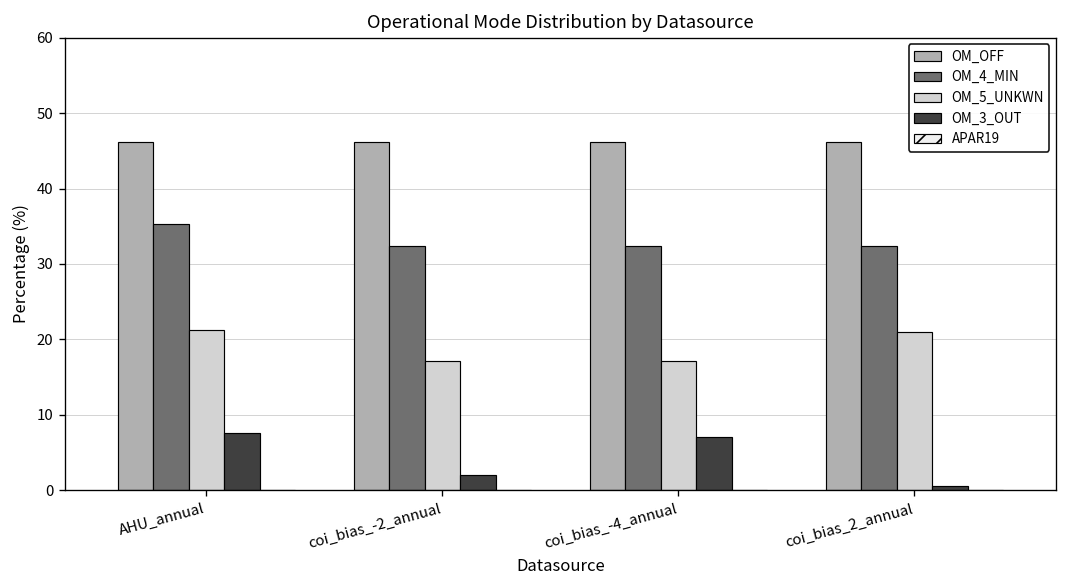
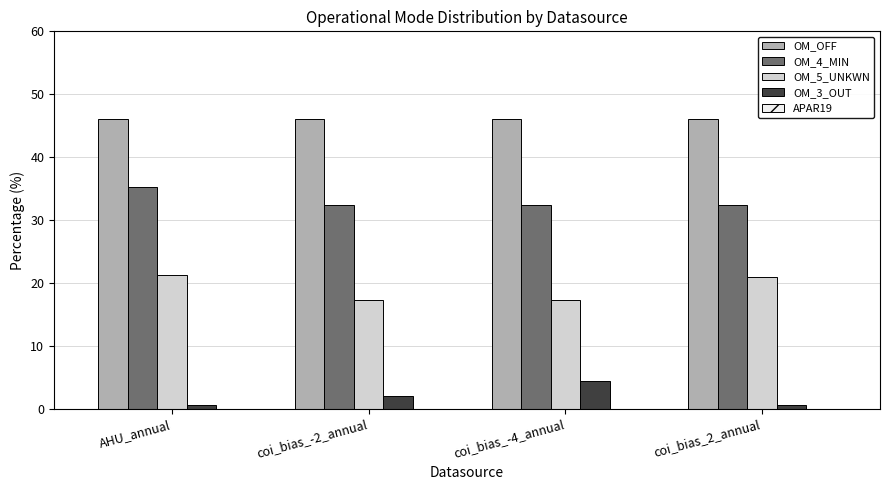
OM_3_OUT, AHU_annual: 8 -> 1
OM_3_OUT, coi_bias_-4_annual: 7 -> 4
